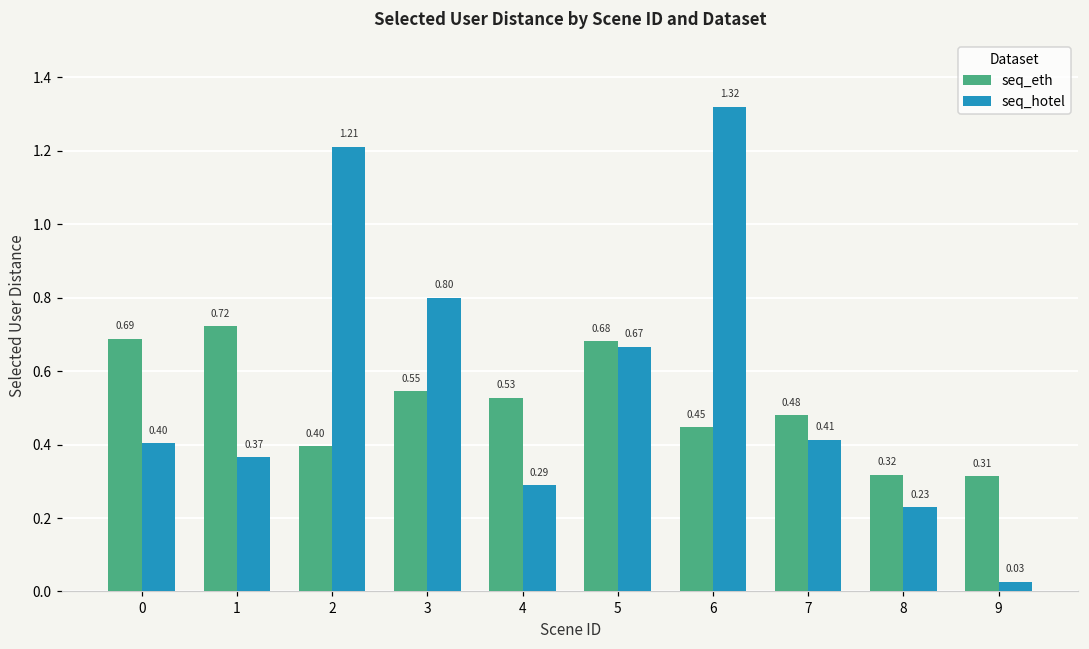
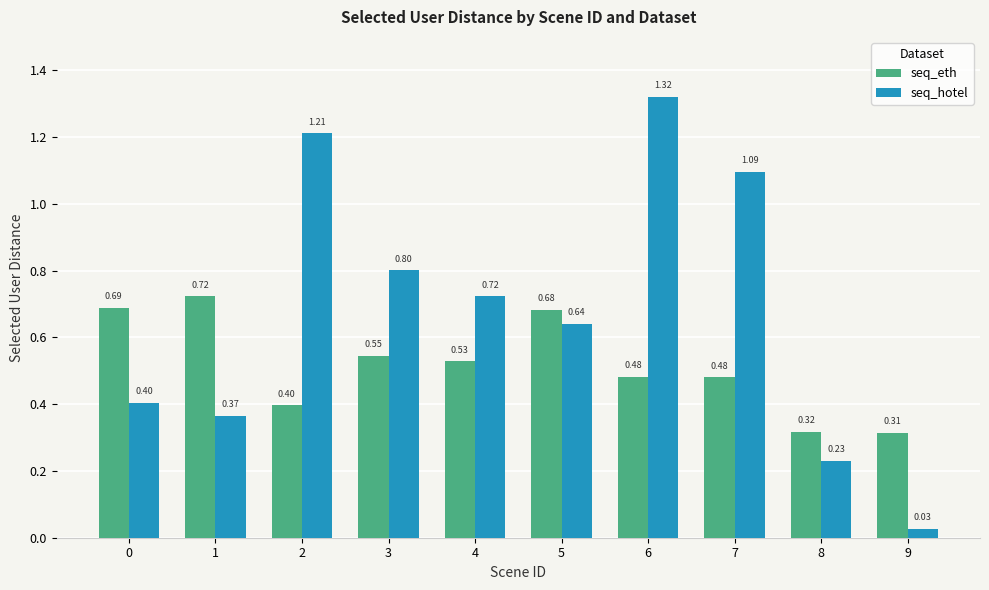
seq_hotel, 4: 0.29 -> 0.72
seq_hotel, 5: 0.67 -> 0.64
seq_eth, 6: 0.45 -> 0.48
seq_hotel, 7: 0.41 -> 1.09
